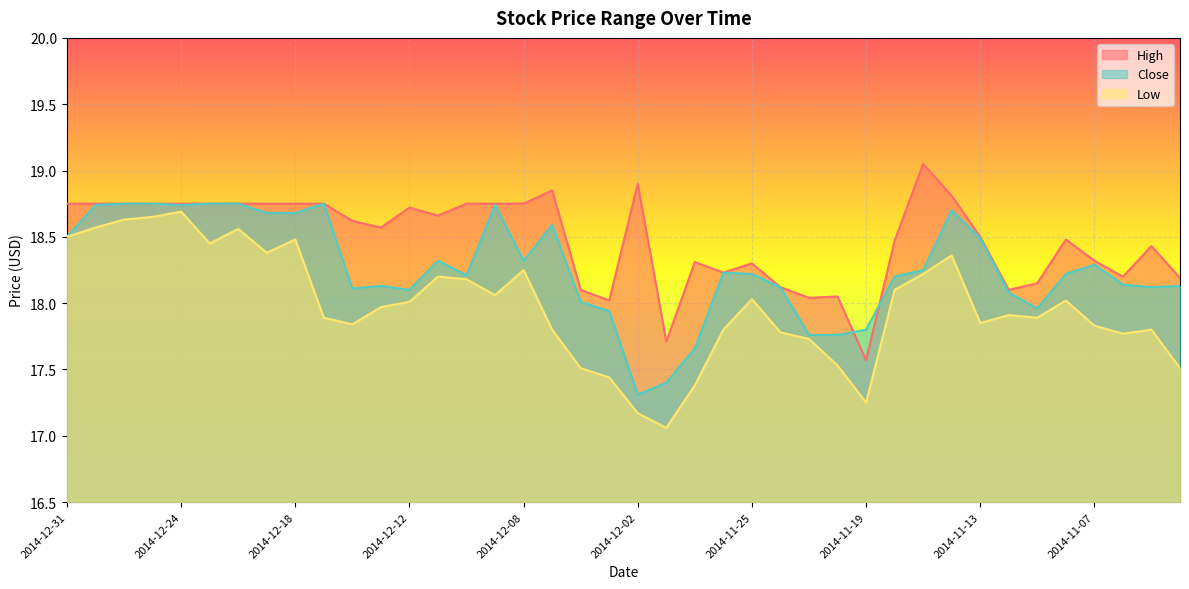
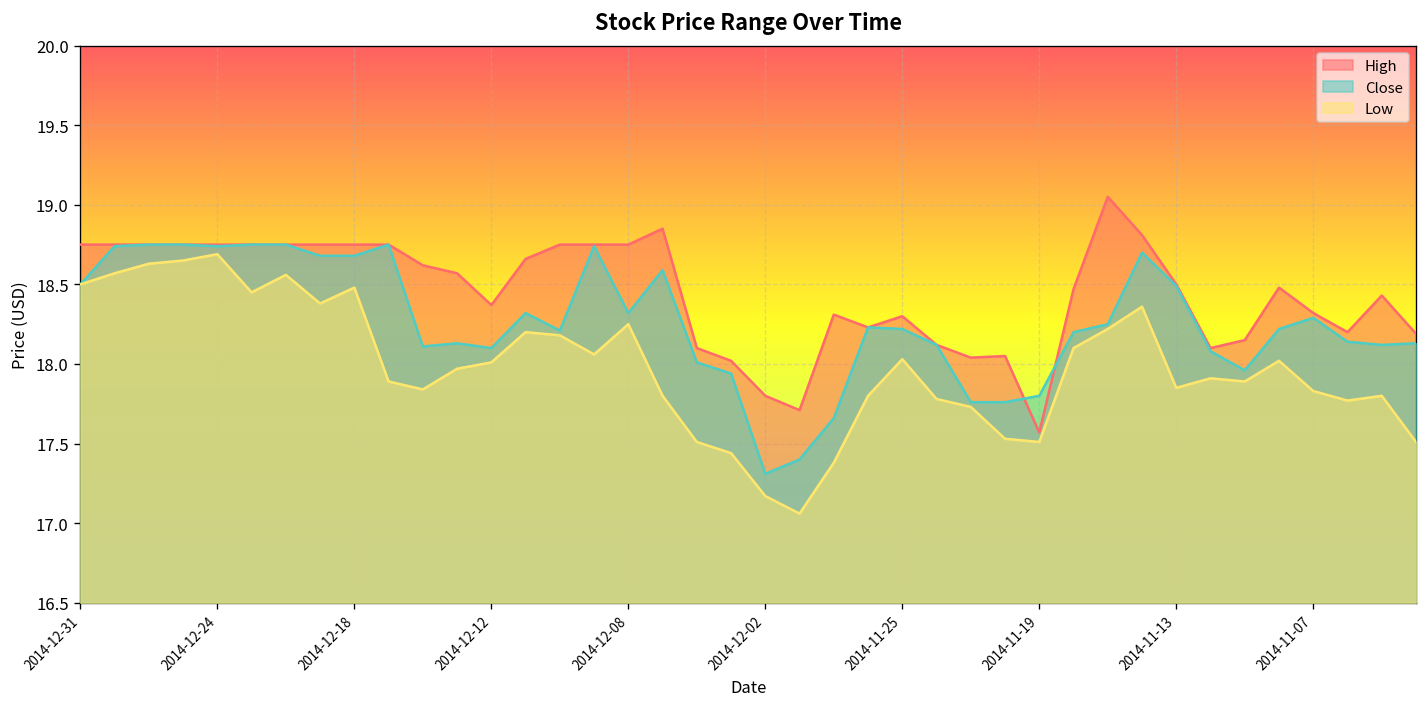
High, 2014-12-12: 18.72 -> 18.37
High, 2014-12-02: 18.9 -> 17.8
Low, 2014-11-19: 17.25 -> 17.51
